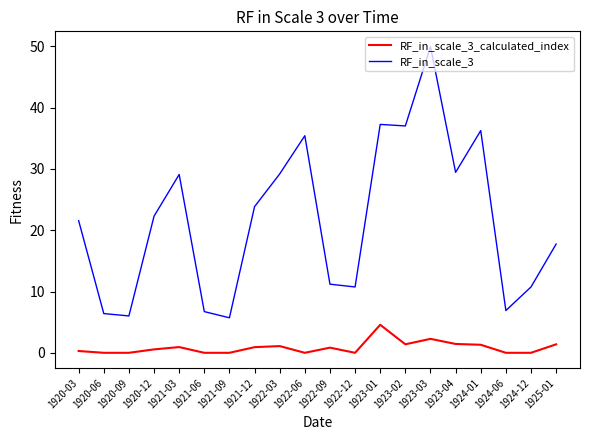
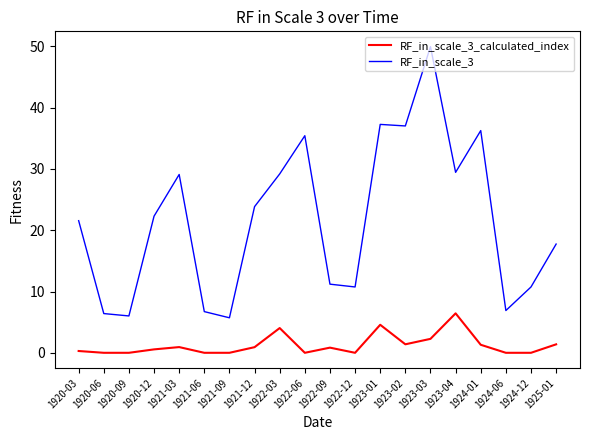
RF_in_scale_3_calculated_index, 1922-03: 1 -> 4
RF_in_scale_3_calculated_index, 1923-04: 1 -> 6
